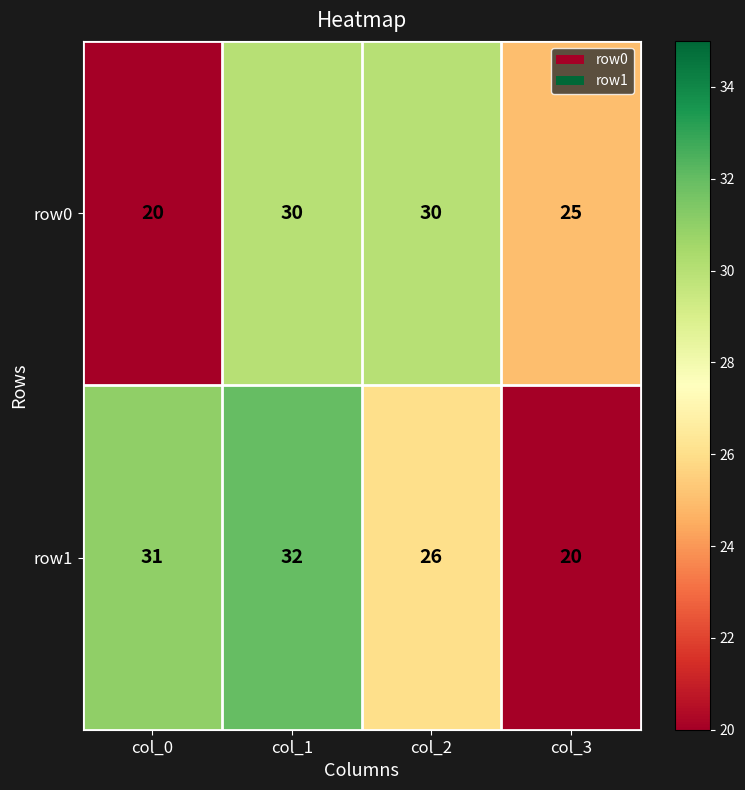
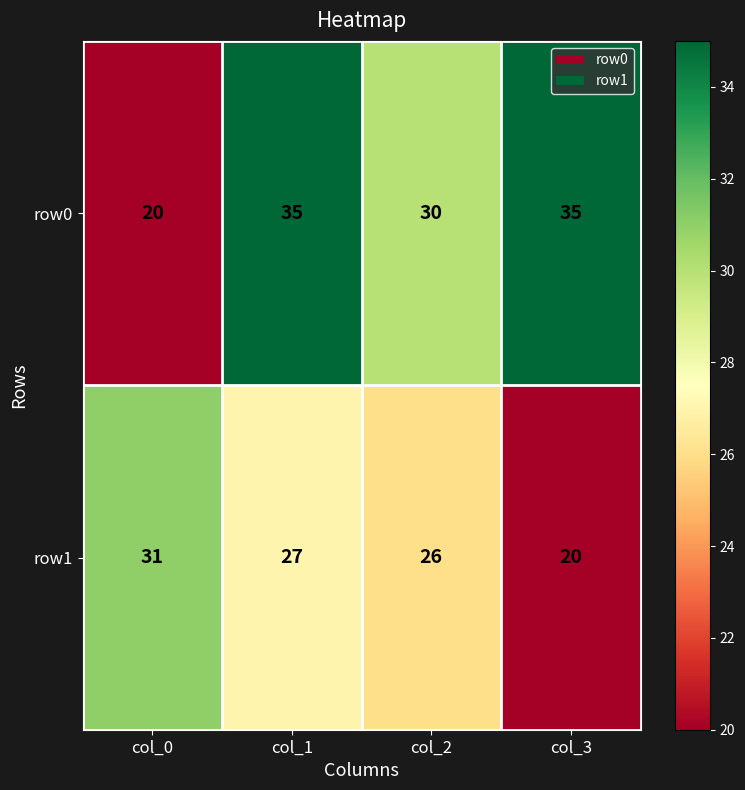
row0, col_1: 30 -> 35
row0, col_3: 25 -> 35
row1, col_1: 32 -> 27
